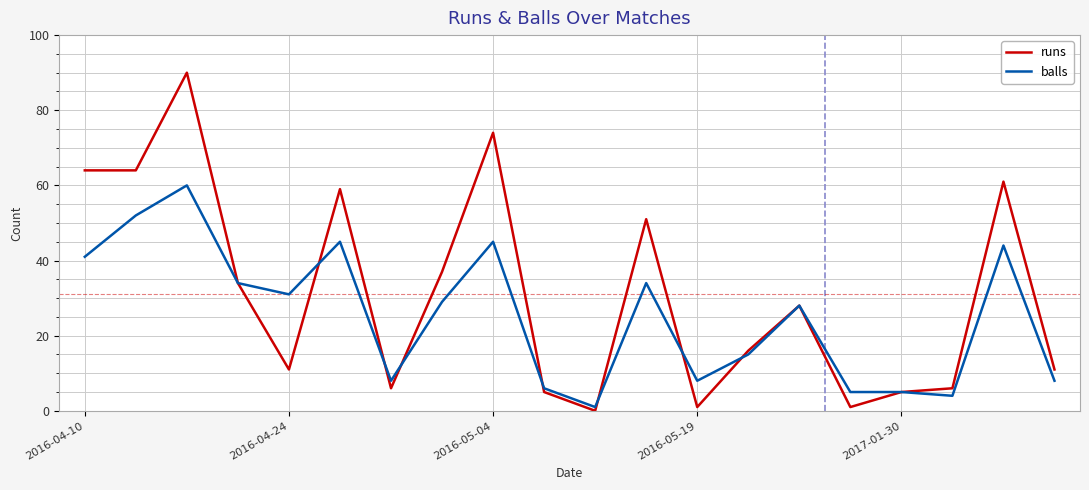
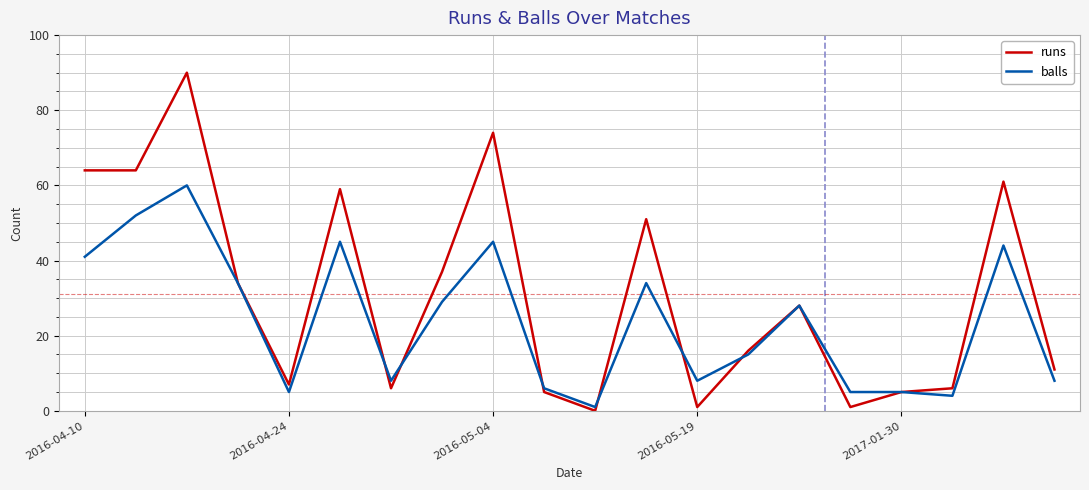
runs, 2016-04-24: 11 -> 7
balls, 2016-04-24: 31 -> 5
